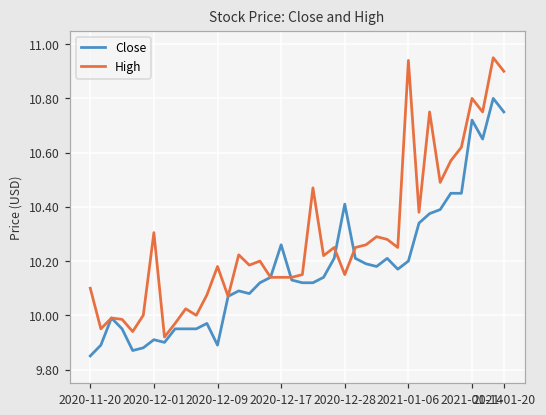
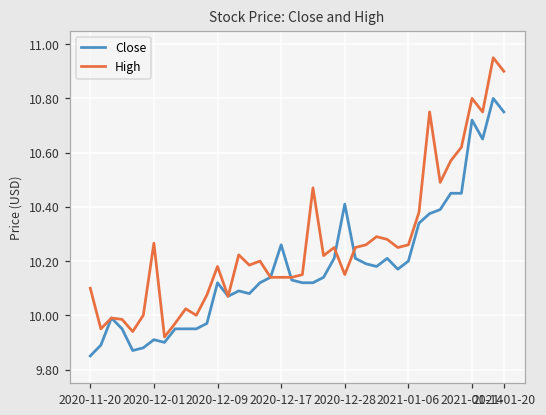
High, 2020-12-01: 10.31 -> 10.27
Close, 2020-12-09: 9.89 -> 10.12
High, 2021-01-06: 10.94 -> 10.26
